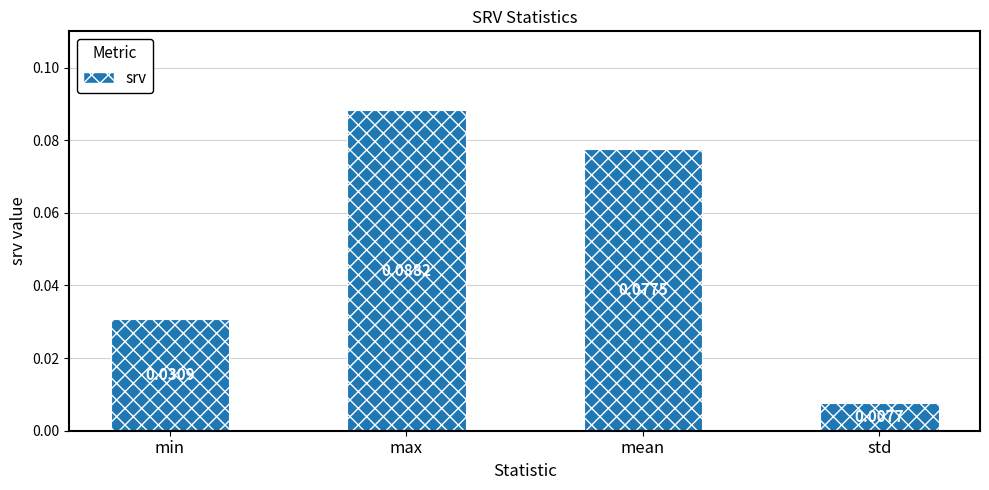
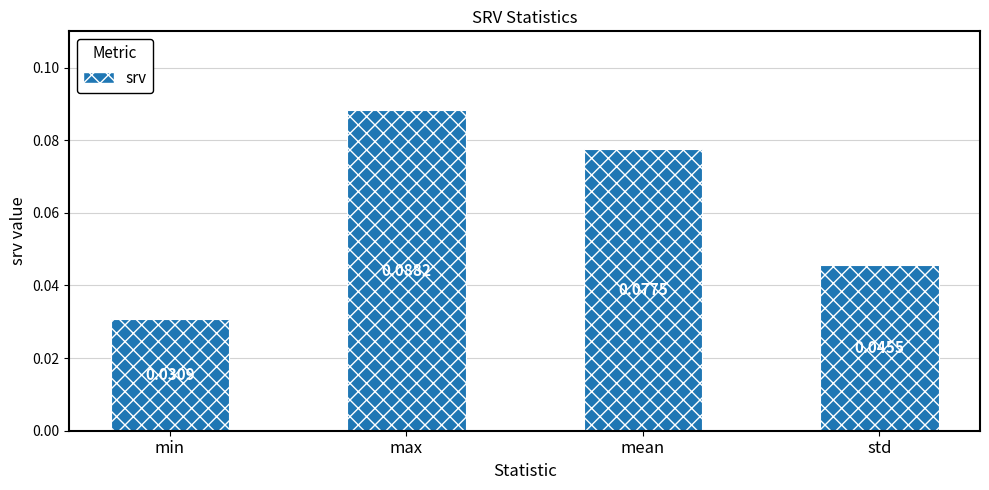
std: 0.0077 -> 0.0455
